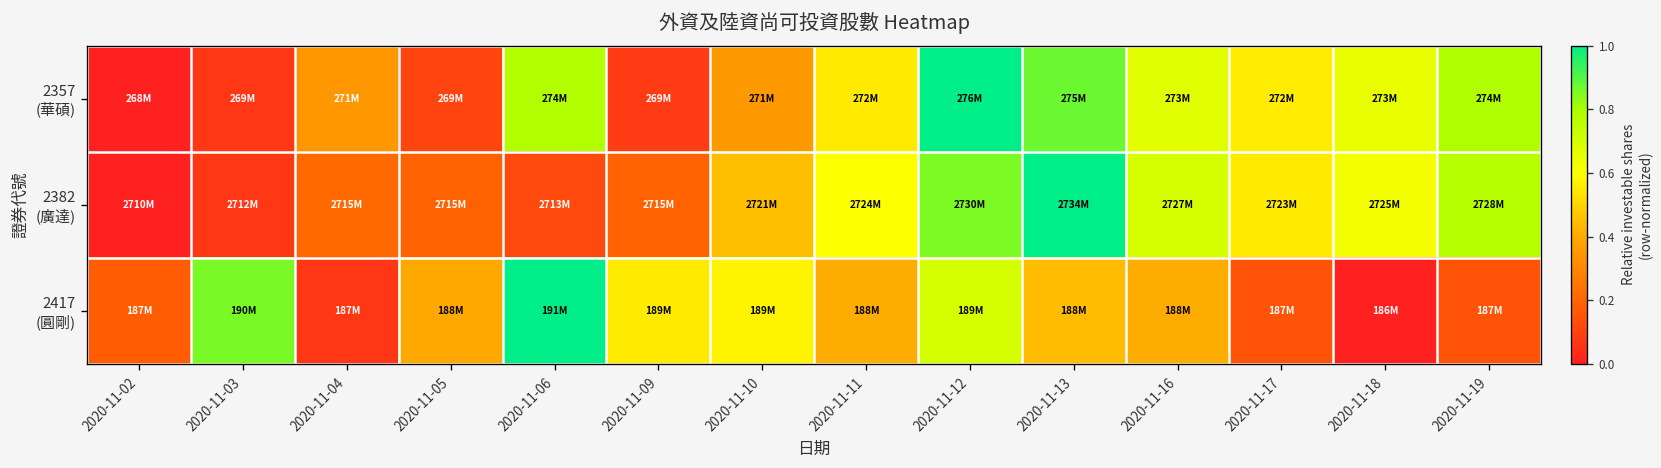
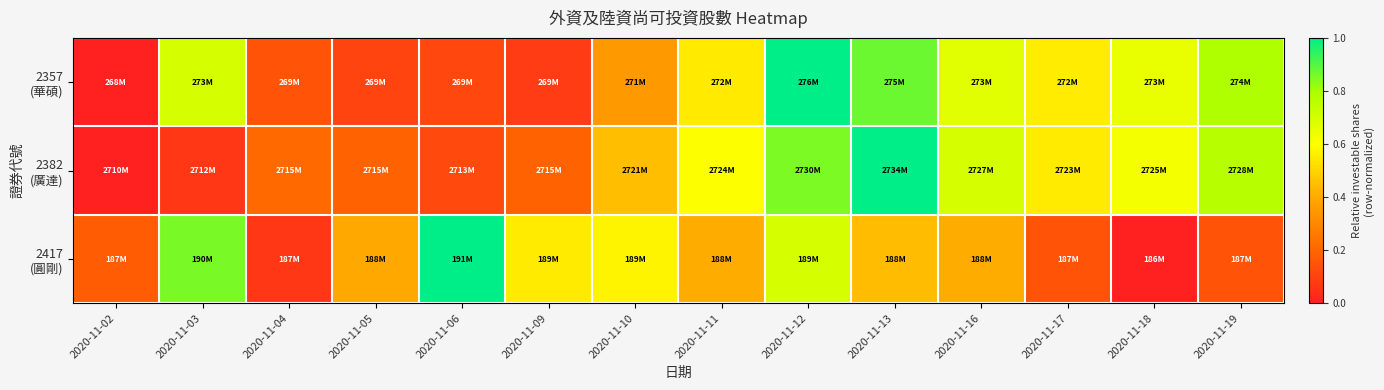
2357 (華碩), 2020-11-03: 269M -> 273M
2357 (華碩), 2020-11-04: 271M -> 269M
2357 (華碩), 2020-11-06: 274M -> 269M
